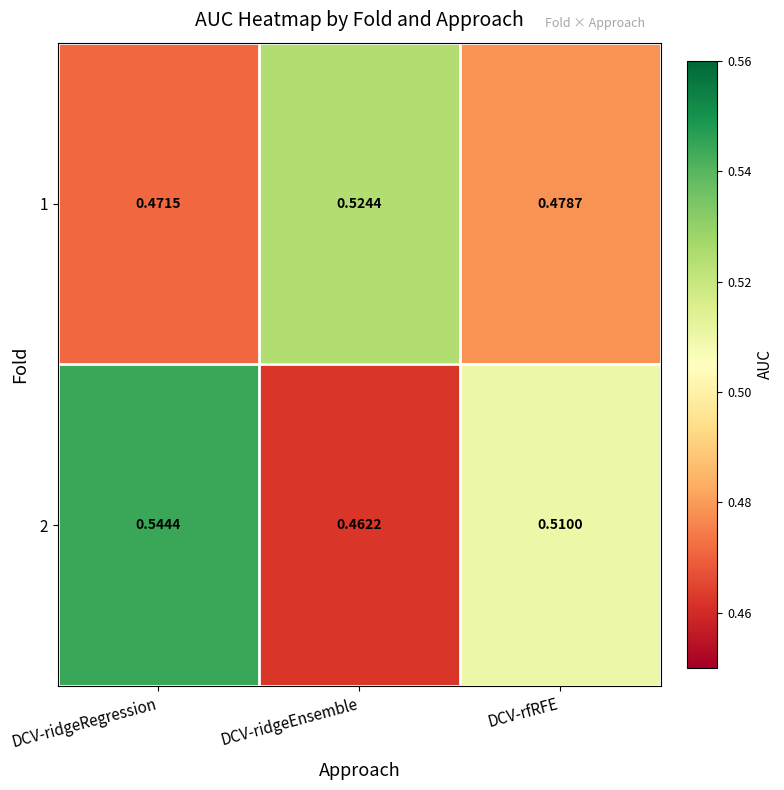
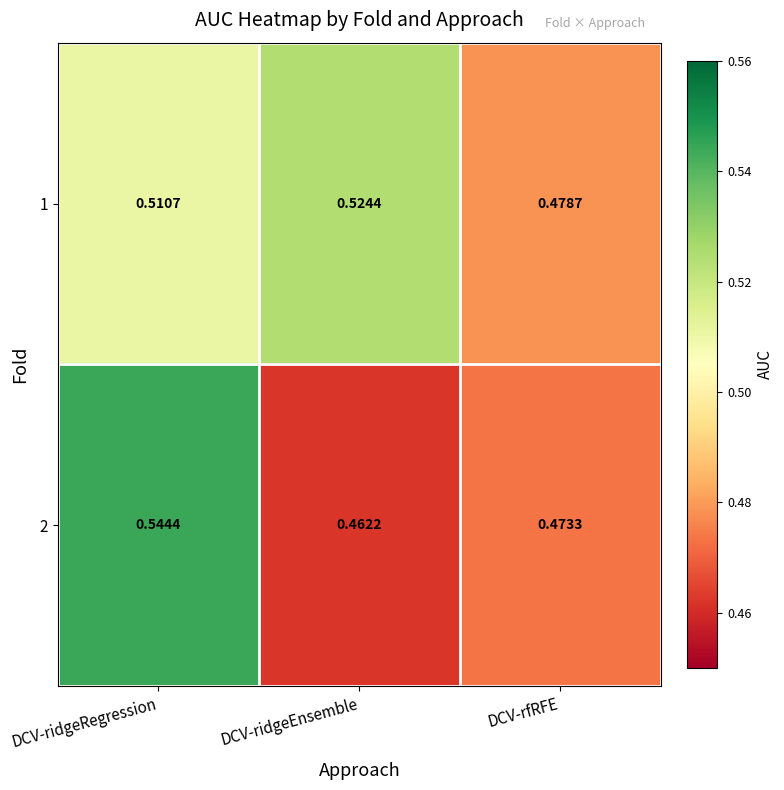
1, DCV-ridgeRegression: 0.4715 -> 0.5107
2, DCV-rfRFE: 0.5100 -> 0.4733
